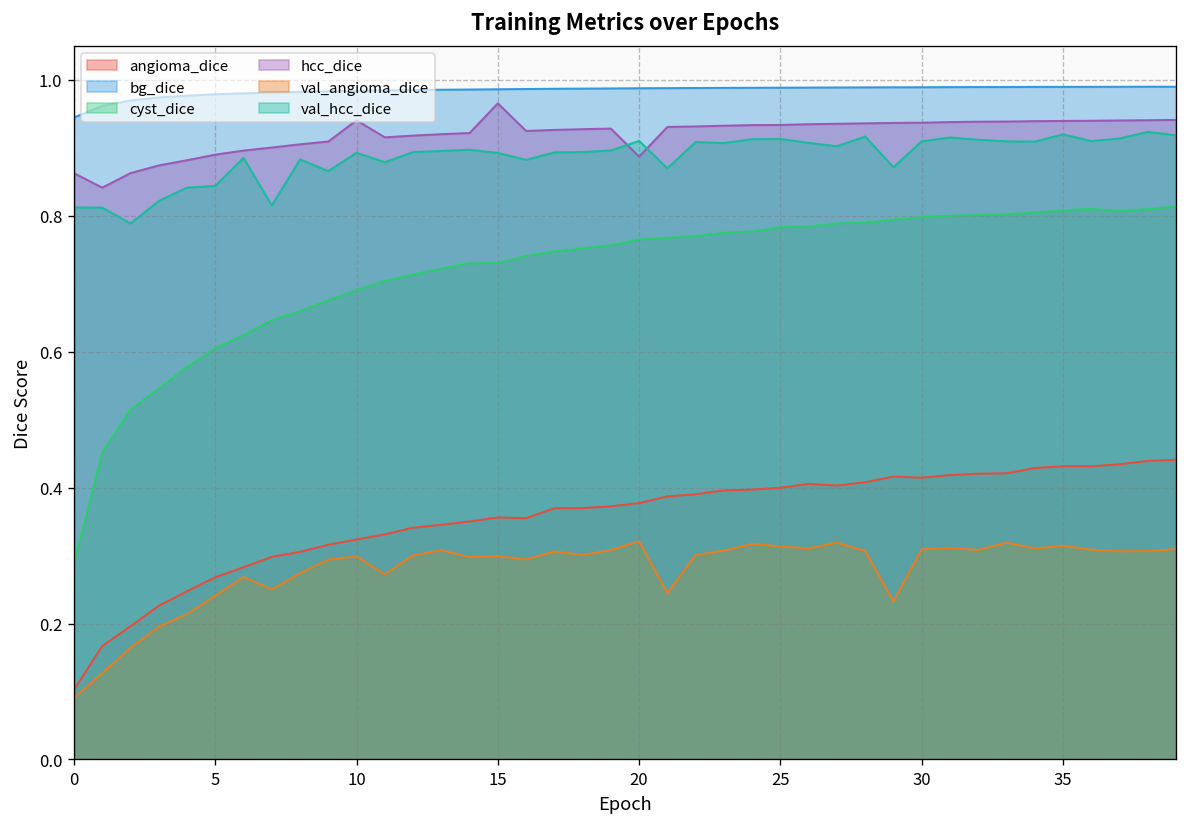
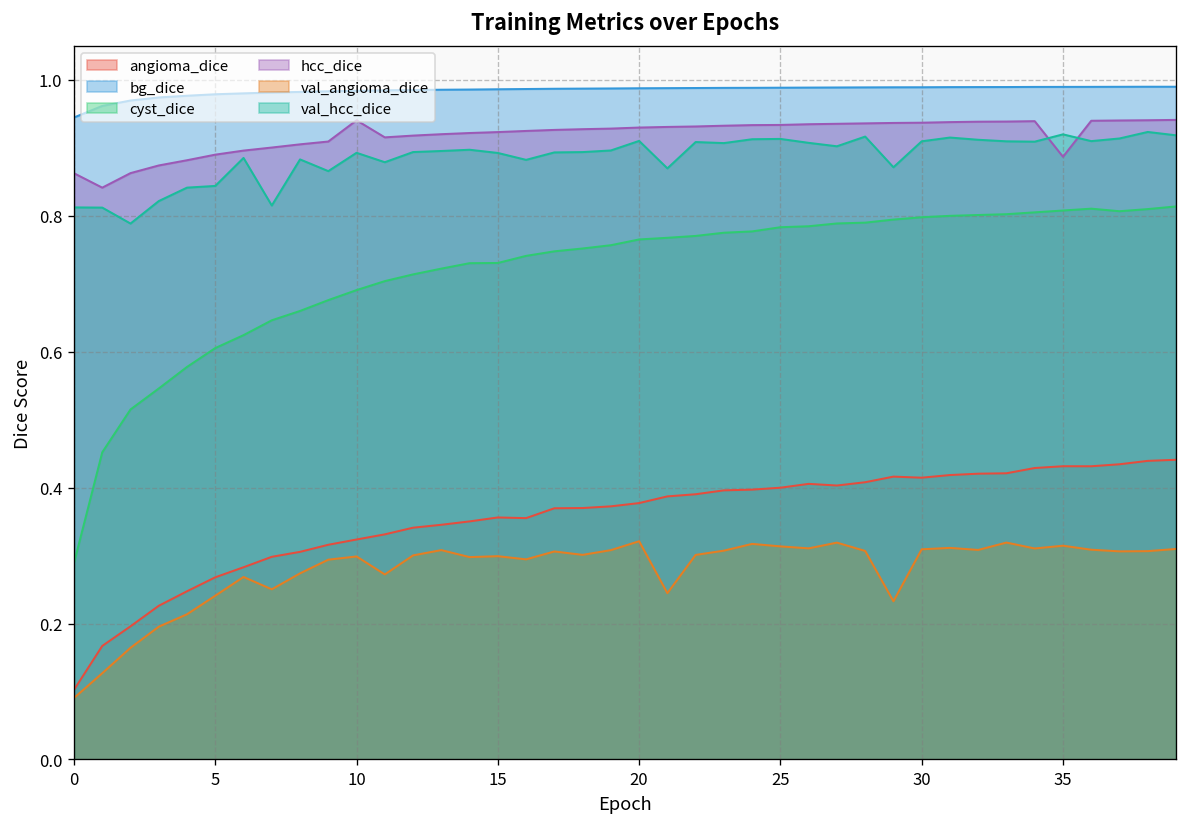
hcc_dice, 15: 0.97 -> 0.92
hcc_dice, 20: 0.89 -> 0.93
hcc_dice, 35: 0.94 -> 0.89
